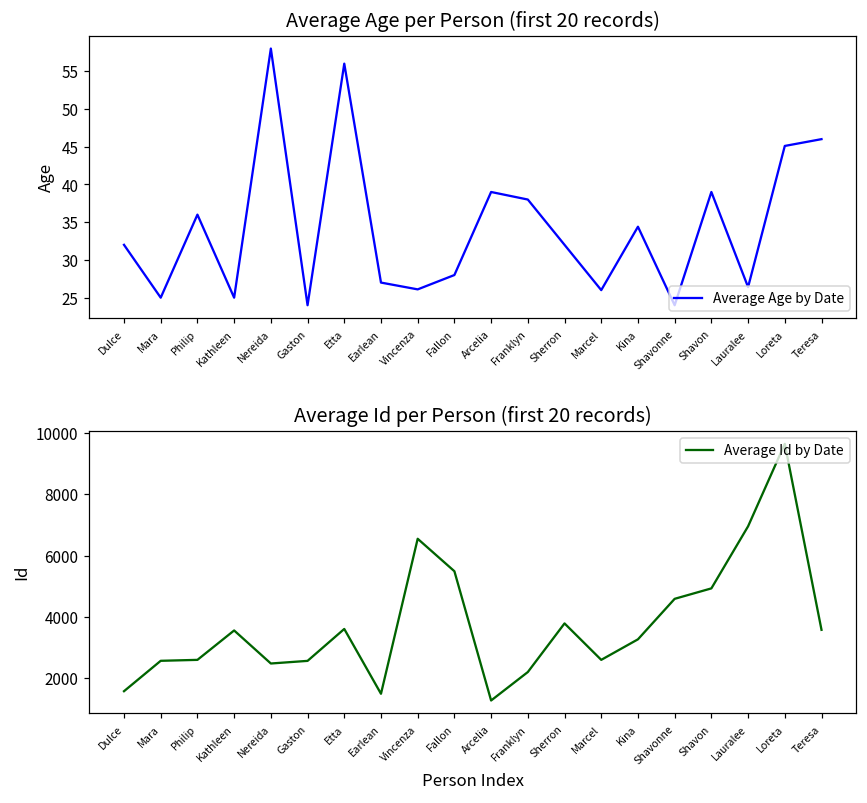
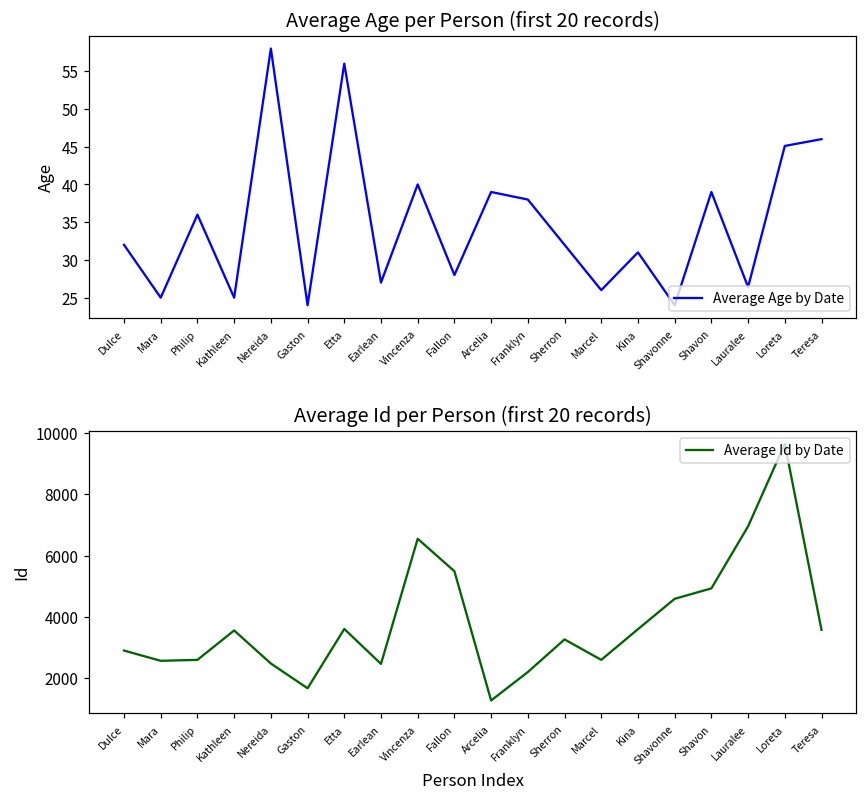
Average Age per Person (first 20 records), Vincenza: 26 -> 40
Average Age per Person (first 20 records), Kina: 34 -> 31
Average Id per Person (first 20 records), Dulce: 1600 -> 2900
Average Id per Person (first 20 records), Gaston: 2600 -> 1700
Average Id per Person (first 20 records), Earlean: 1500 -> 2500
Average Id per Person (first 20 records), Sherron: 3800 -> 3300
Average Id per Person (first 20 records), Kina: 3300 -> 3600
